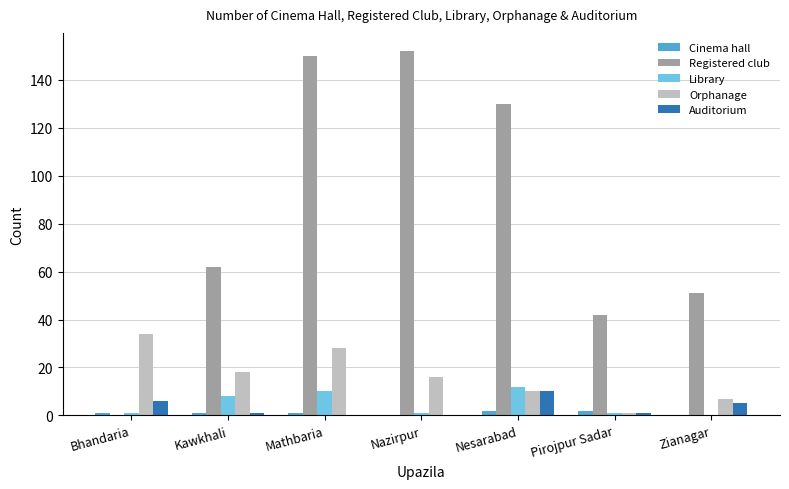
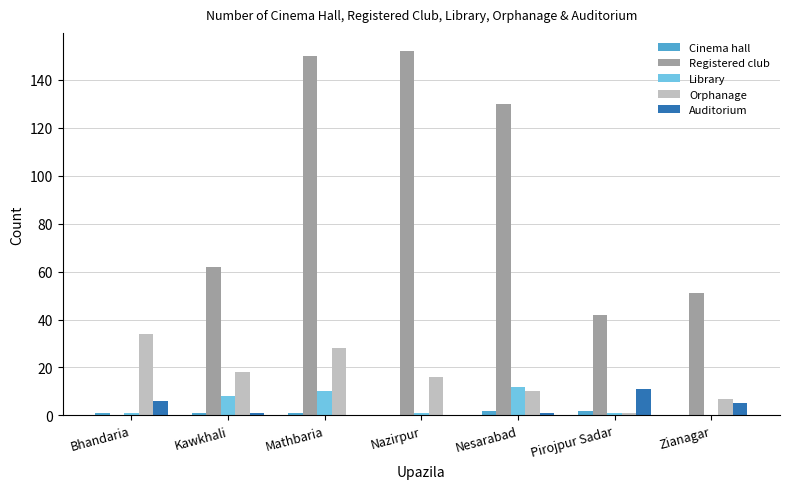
Auditorium, Nesarabad: 10 -> 1
Auditorium, Pirojpur Sadar: 1 -> 11
